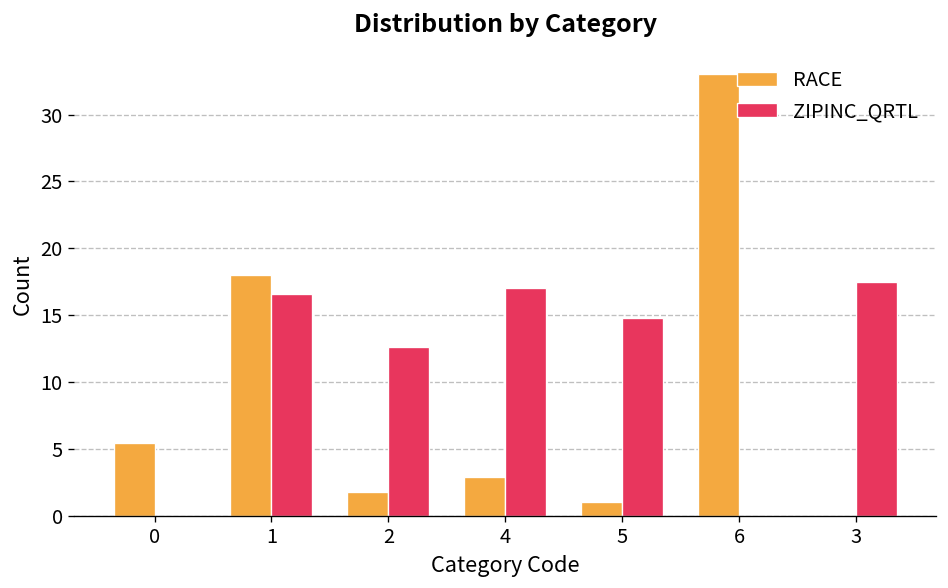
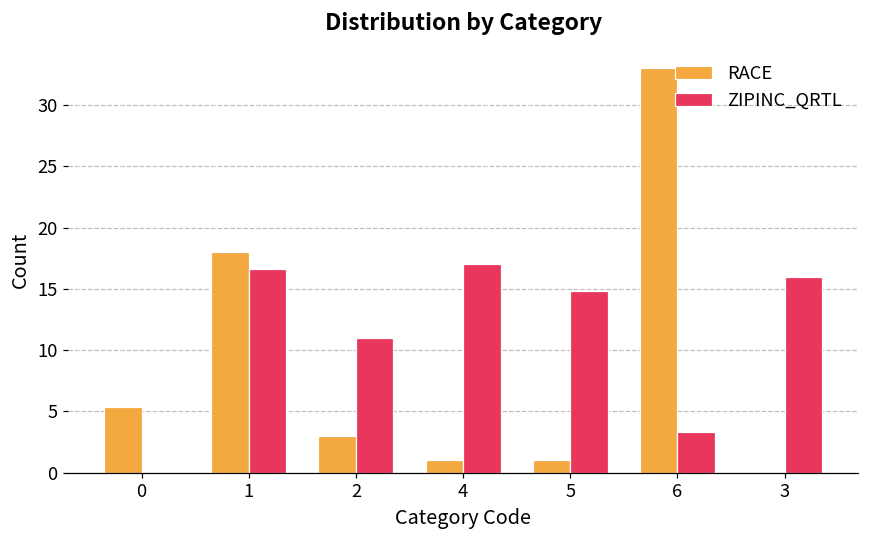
RACE, 2: 1.8 -> 3.0
ZIPINC_QRTL, 2: 12.6 -> 11.0
RACE, 4: 2.9 -> 1.0
ZIPINC_QRTL, 6: 0.0 -> 3.3
ZIPINC_QRTL, 3: 17.5 -> 16.0
